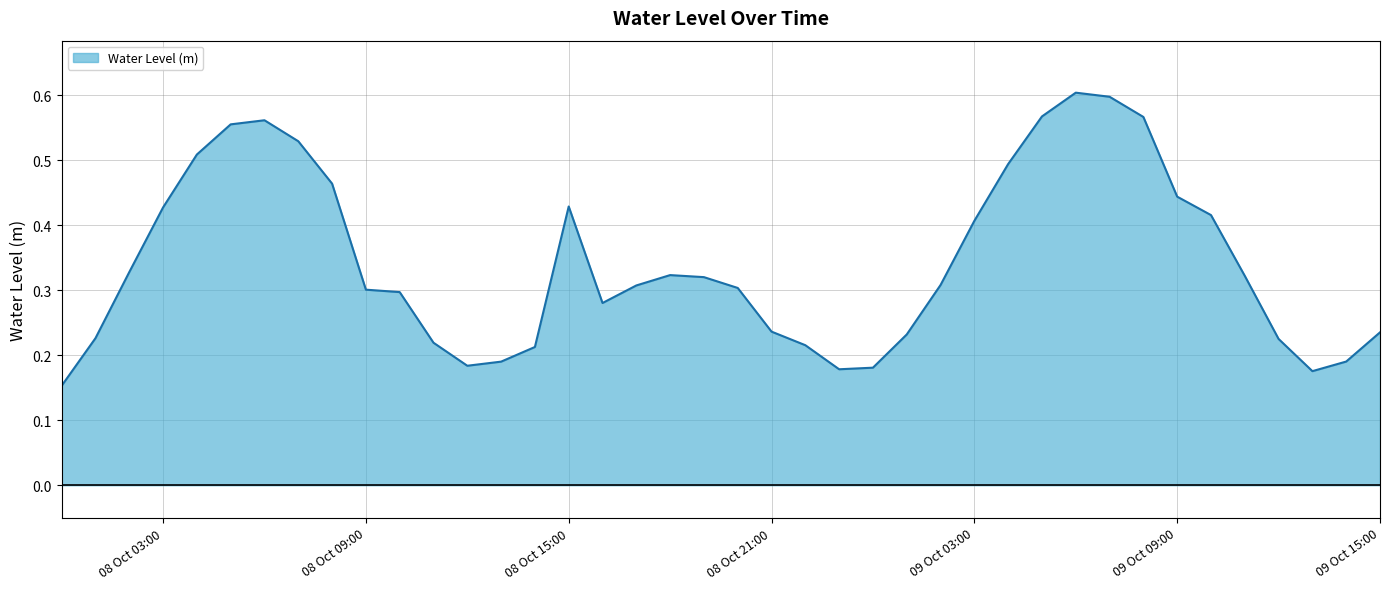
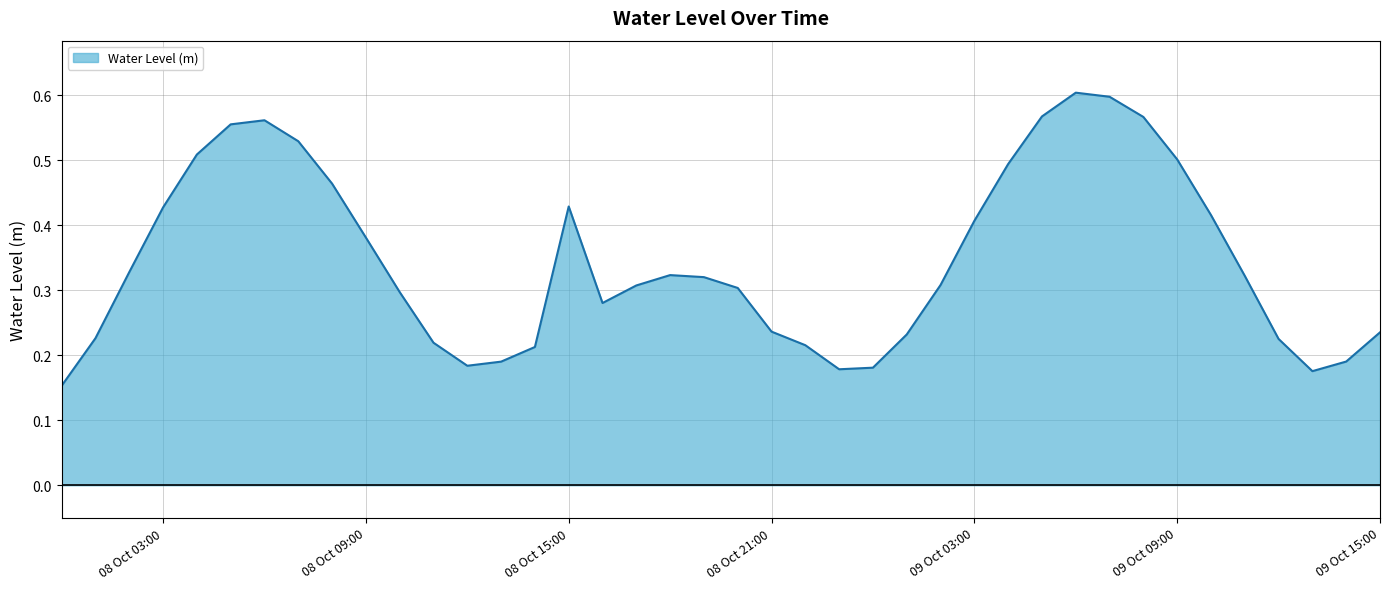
08 Oct 09:00: 0.30 -> 0.38
09 Oct 09:00: 0.44 -> 0.50
